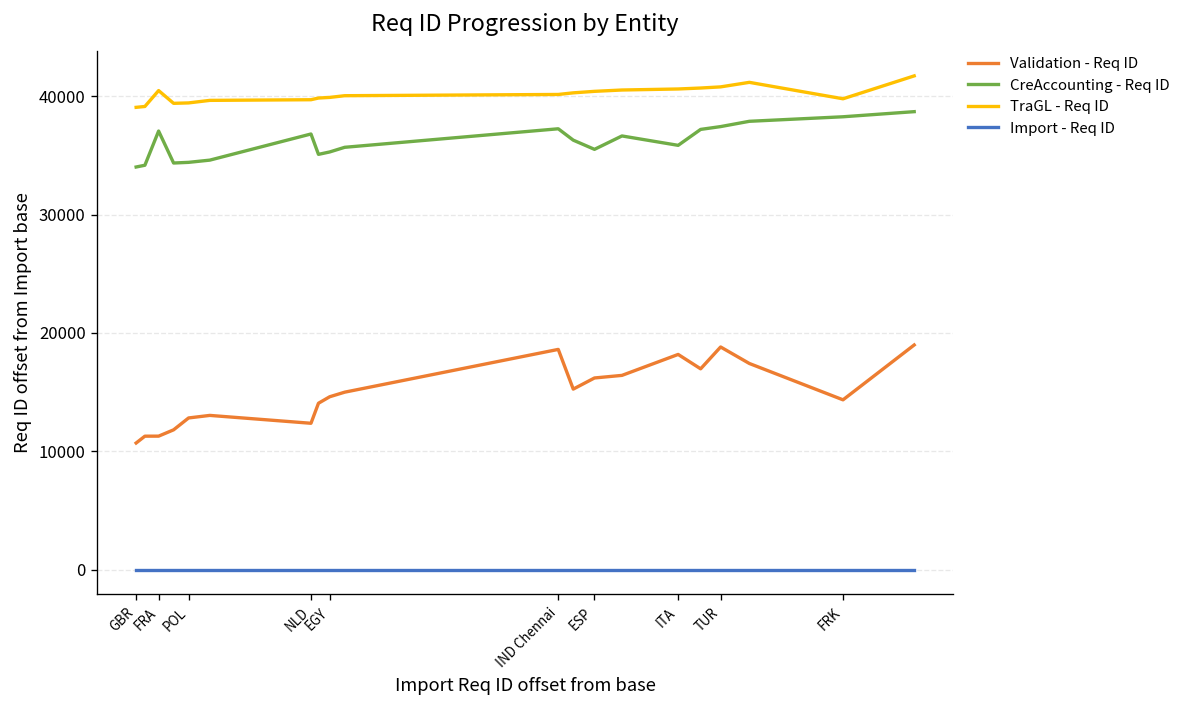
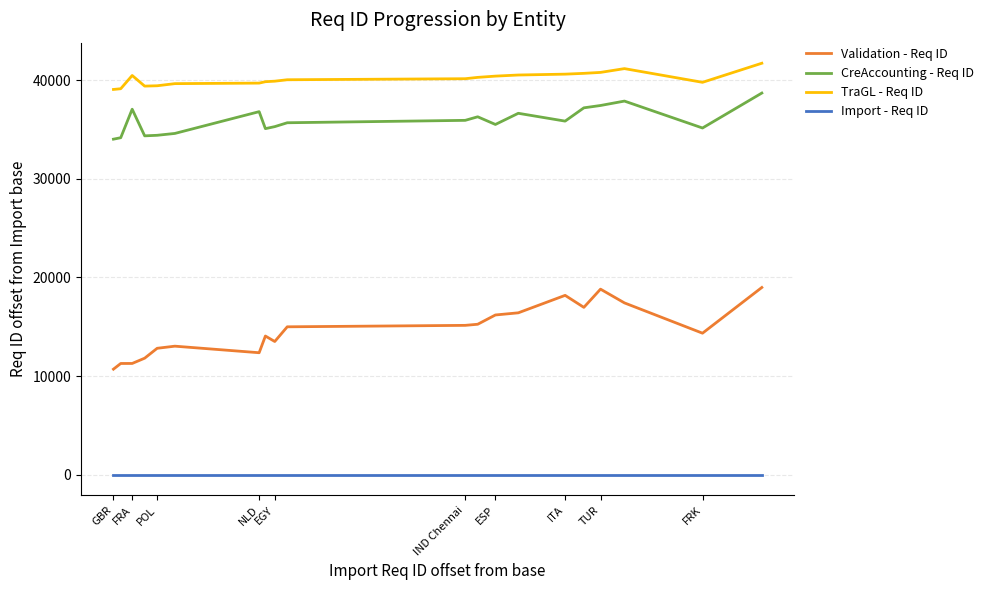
Validation - Req ID, EGY: 15000 -> 14000
Validation - Req ID, IND Chennai: 19000 -> 15000
CreAccounting - Req ID, IND Chennai: 37000 -> 36000
CreAccounting - Req ID, FRK: 38000 -> 35000
